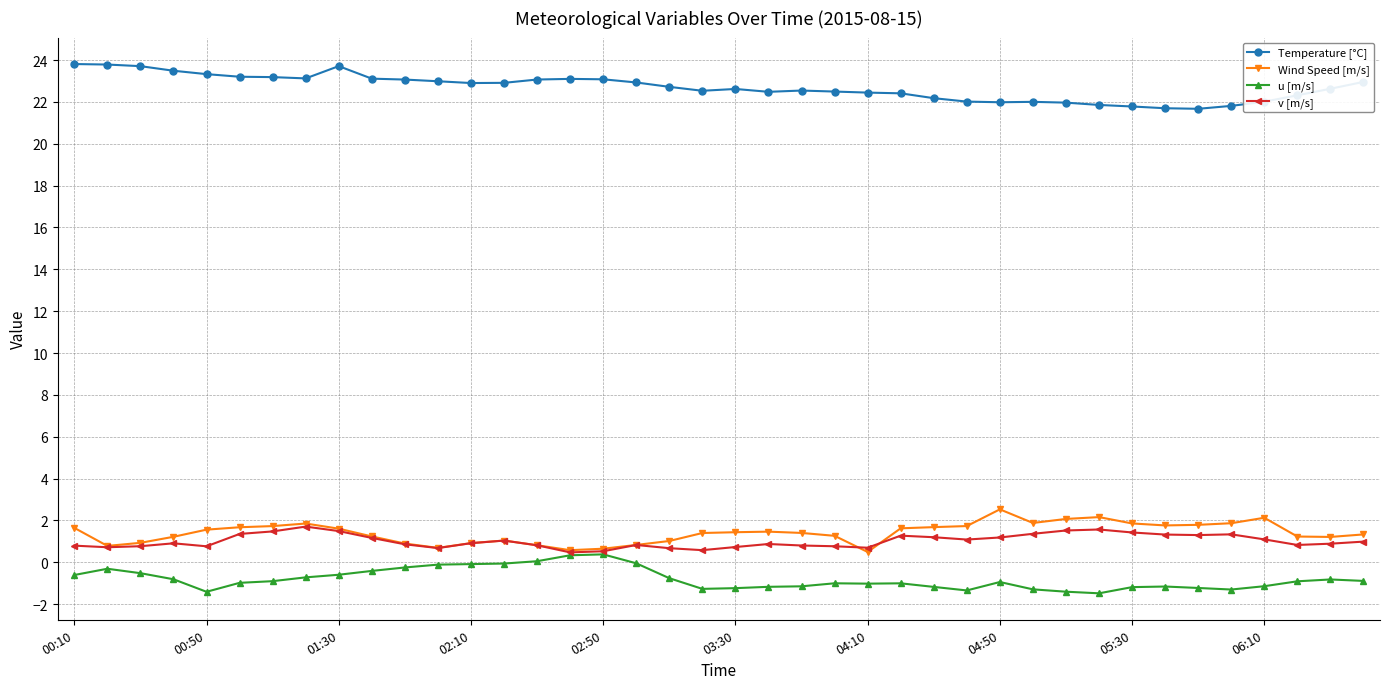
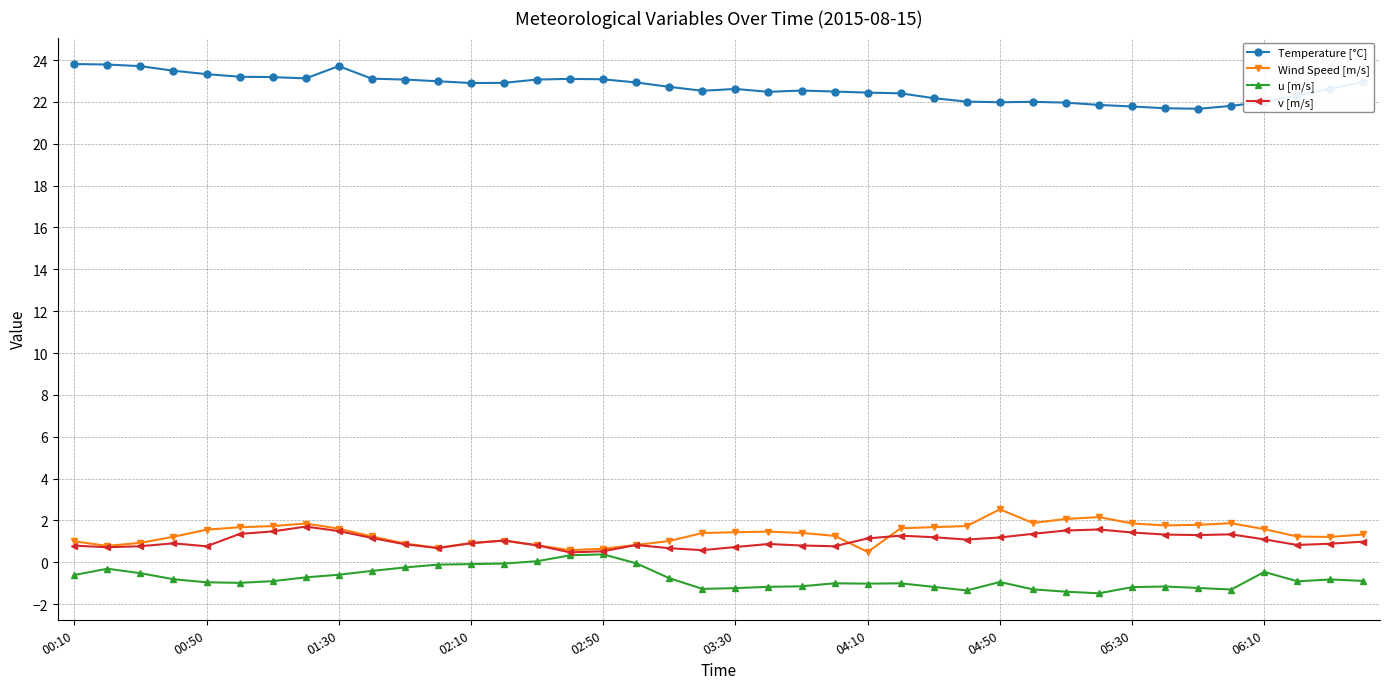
Wind Speed [m/s], 00:10: 1.6 -> 1.0
u [m/s], 00:50: -1.4 -> -1.0
v [m/s], 04:10: 0.7 -> 1.1
Wind Speed [m/s], 06:10: 2.1 -> 1.6
u [m/s], 06:10: -1.1 -> -0.5
